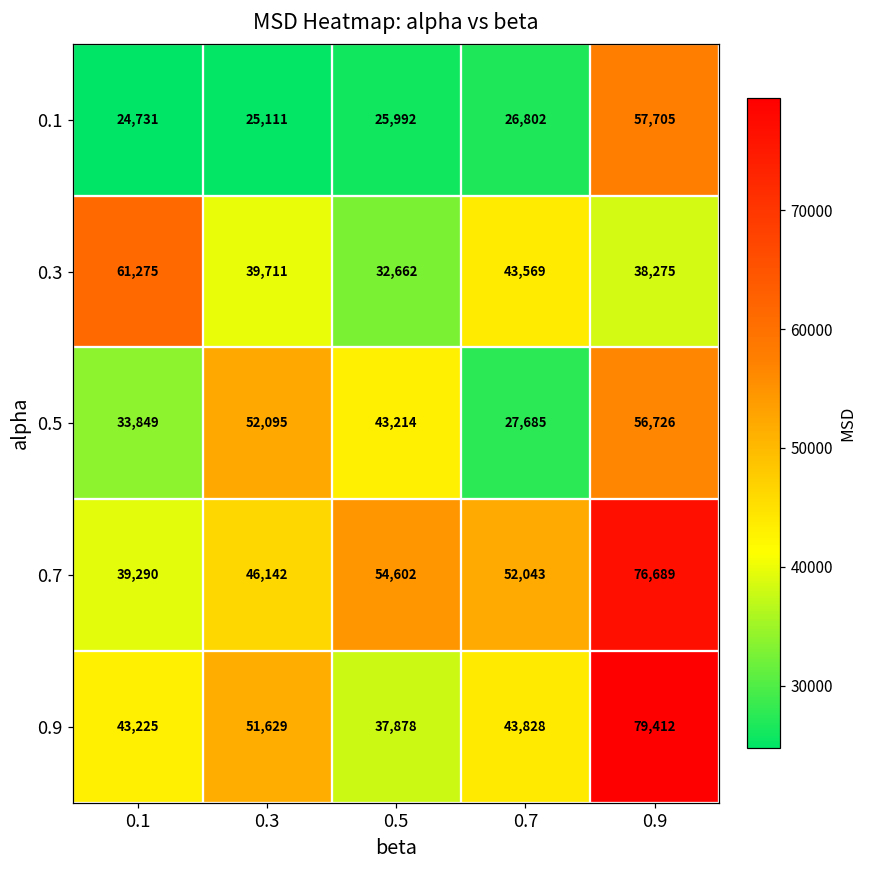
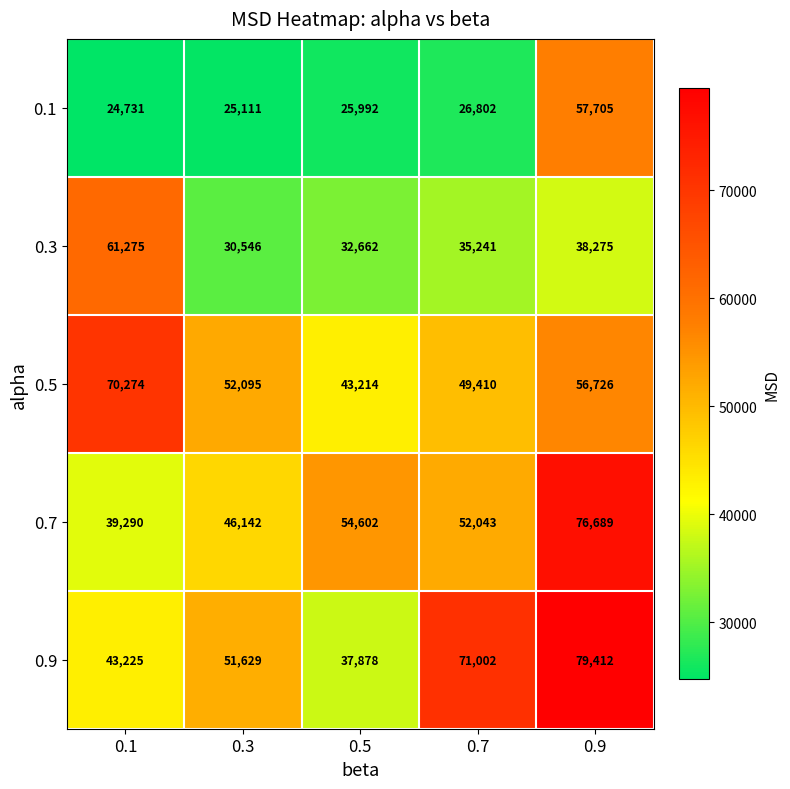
0.3, 0.3: 39,711 -> 30,546
0.3, 0.7: 43,569 -> 35,241
0.5, 0.1: 33,849 -> 70,274
0.5, 0.7: 27,685 -> 49,410
0.9, 0.7: 43,828 -> 71,002
